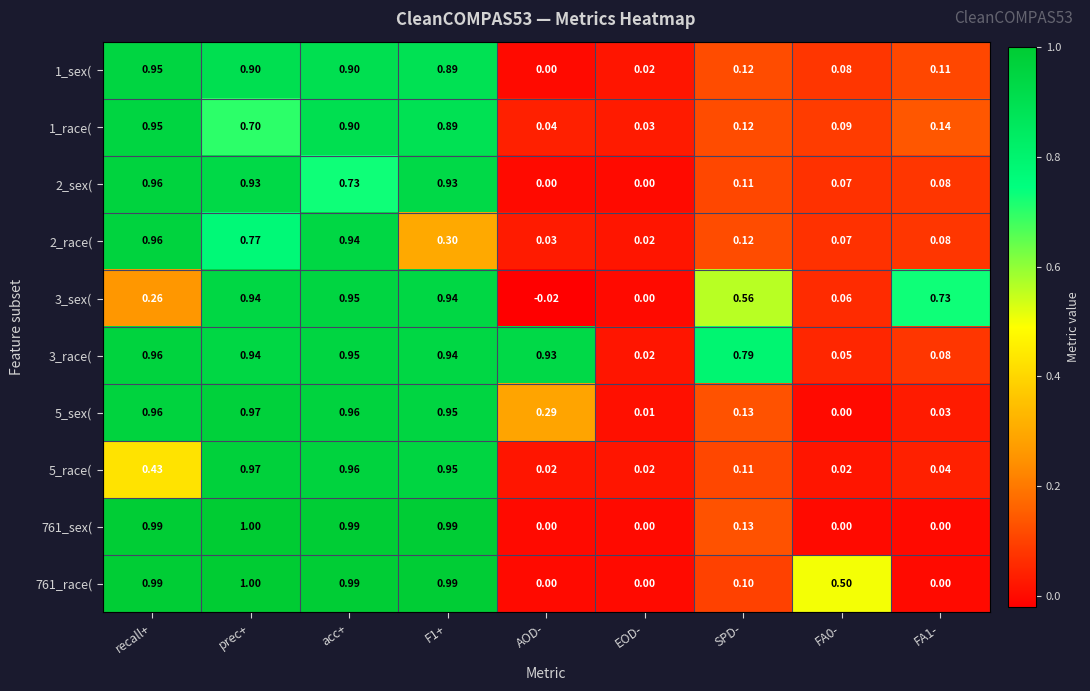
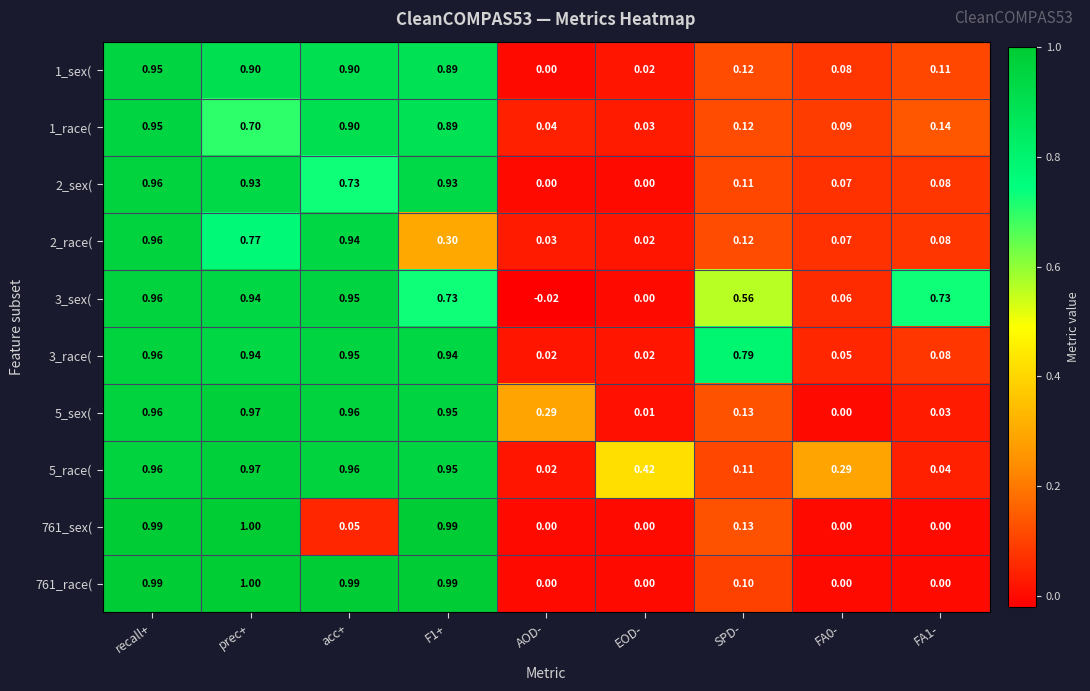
3_sex(, recall+: 0.26 -> 0.96
3_sex(, F1+: 0.94 -> 0.73
3_race(, AOD-: 0.93 -> 0.02
5_race(, recall+: 0.43 -> 0.96
5_race(, EOD-: 0.02 -> 0.42
5_race(, FA0-: 0.02 -> 0.29
761_sex(, acc+: 0.99 -> 0.05
761_race(, FA0-: 0.50 -> 0.00
